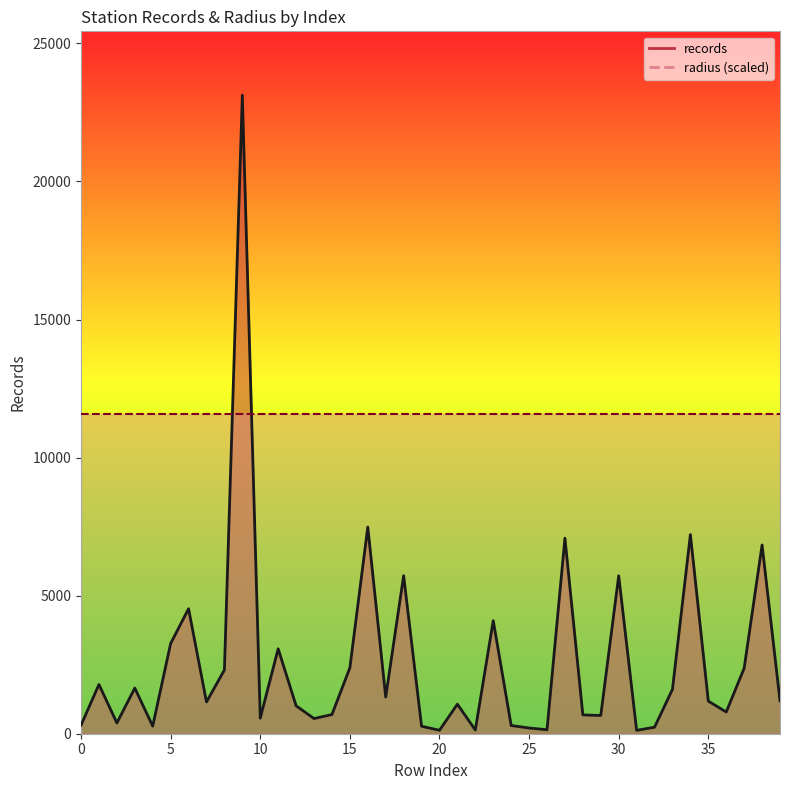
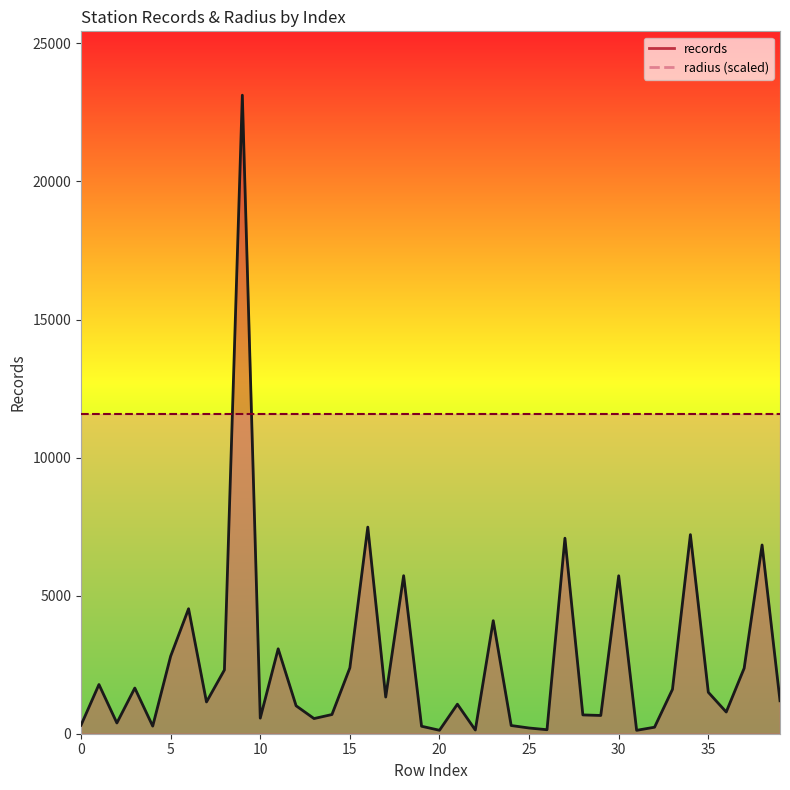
records, 5: 3300 -> 2800
records, 35: 1200 -> 1500
